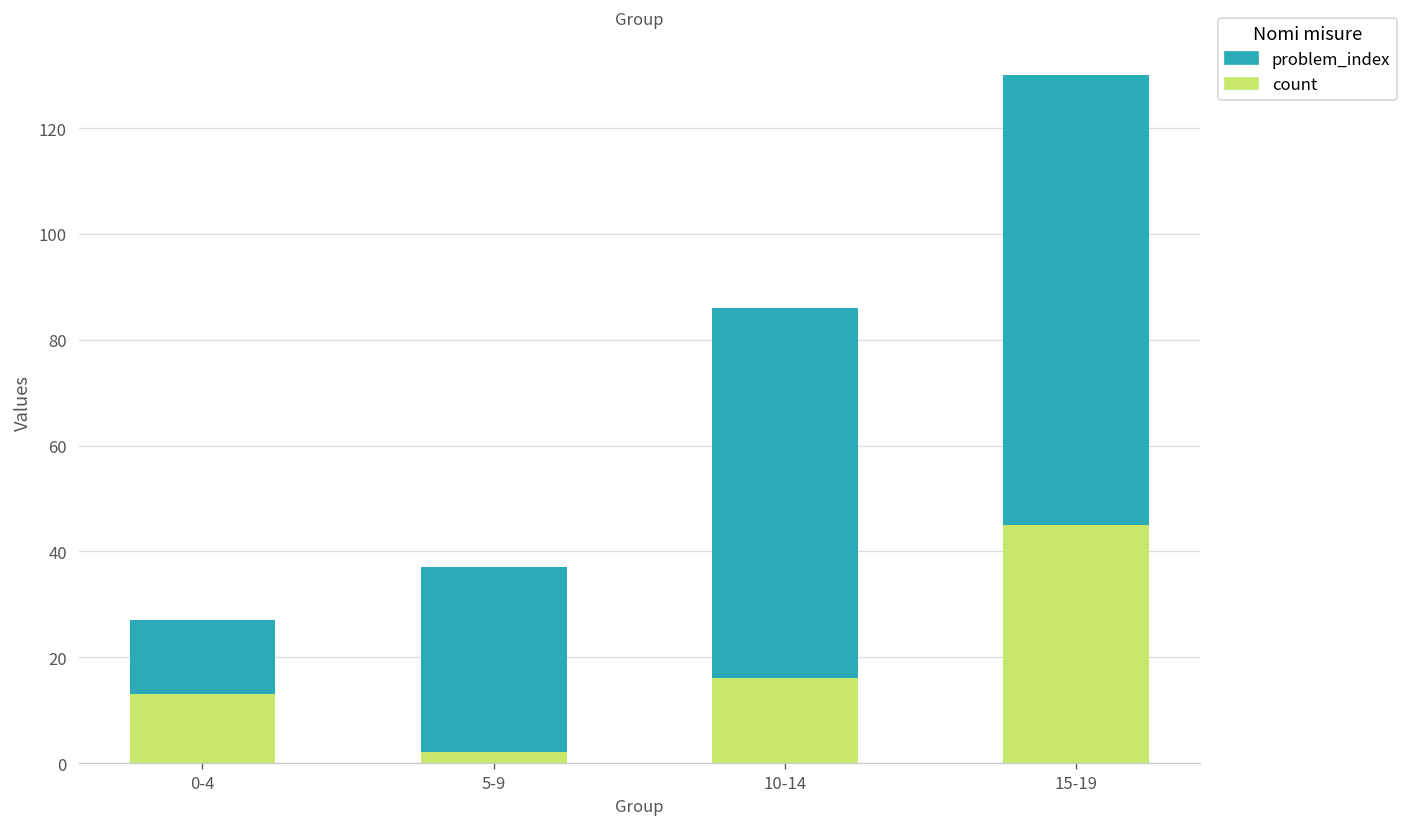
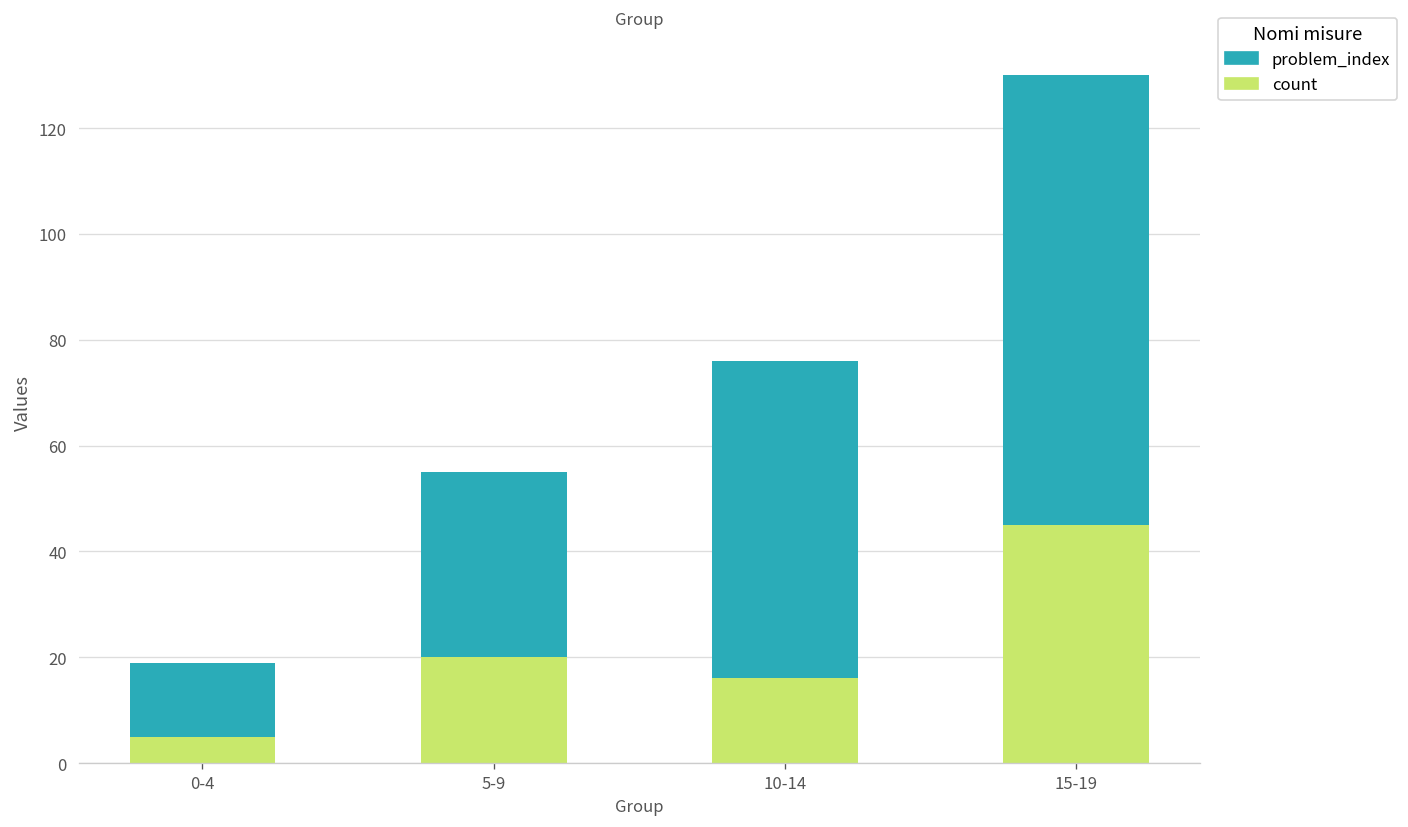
count, 0-4: 13 -> 5
count, 5-9: 2 -> 20
problem_index, 10-14: 70 -> 60
